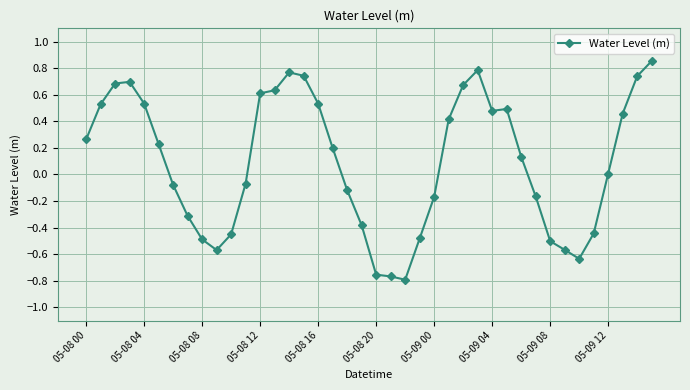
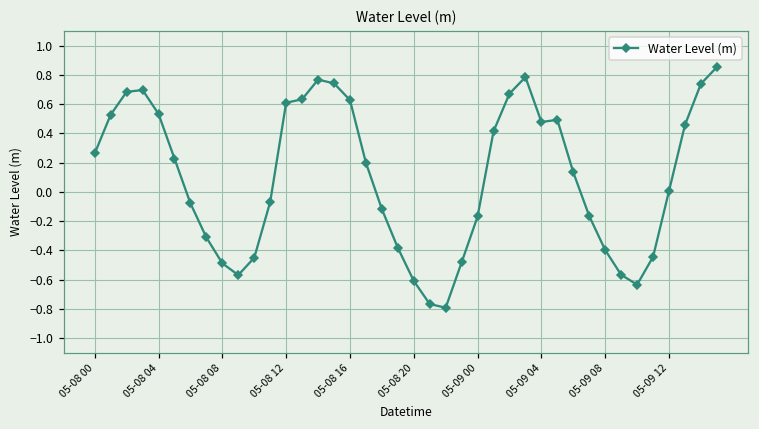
05-08 16: 0.53 -> 0.63
05-08 20: -0.75 -> -0.61
05-09 08: -0.50 -> -0.40
